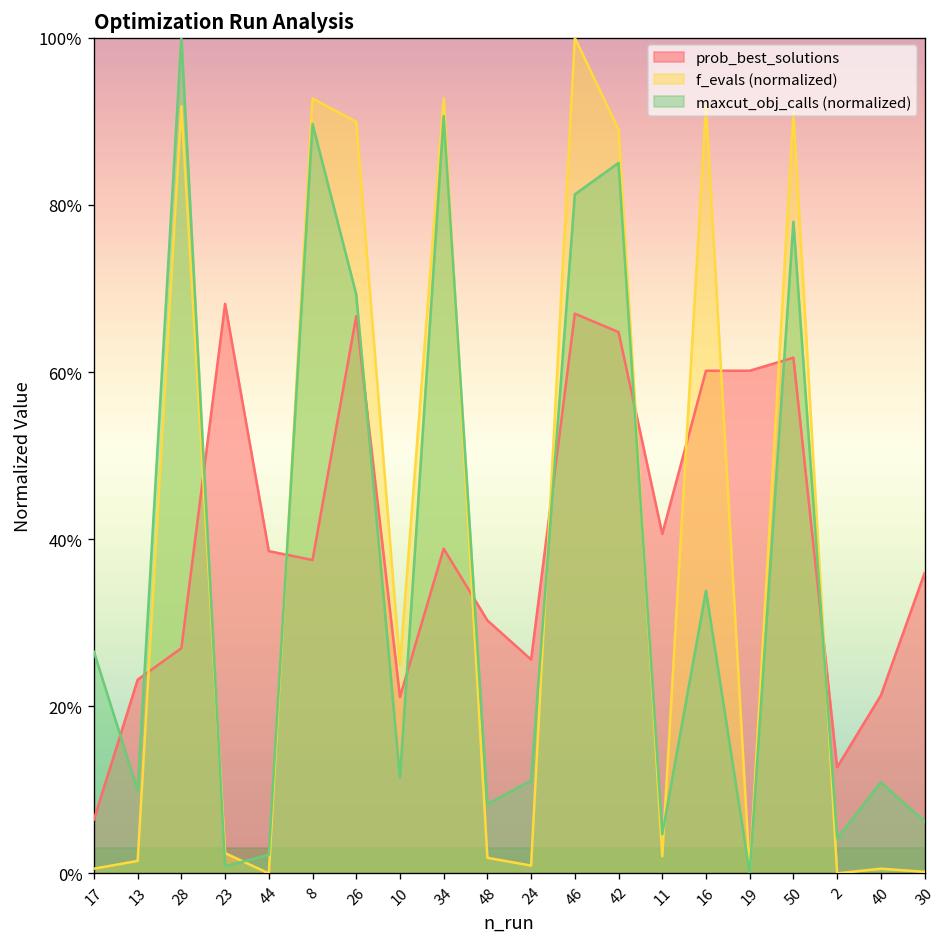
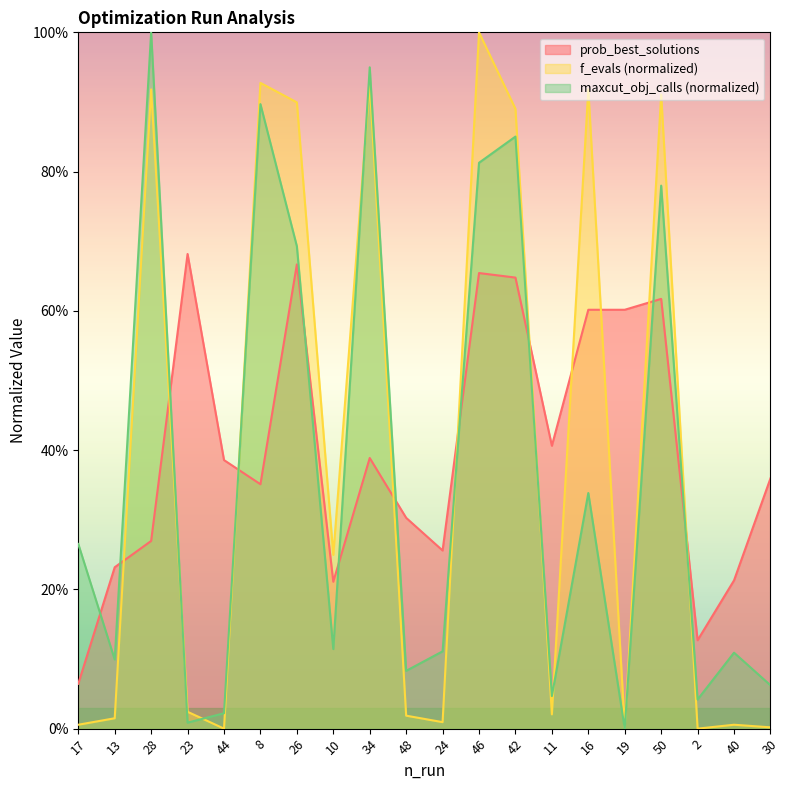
prob_best_solutions, 8: 38% -> 35%
maxcut_obj_calls (normalized), 34: 91% -> 95%
prob_best_solutions, 46: 67% -> 65%
